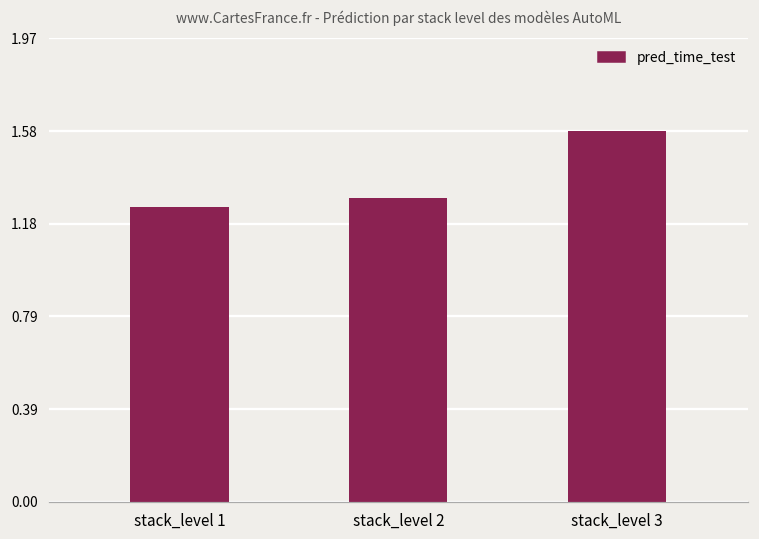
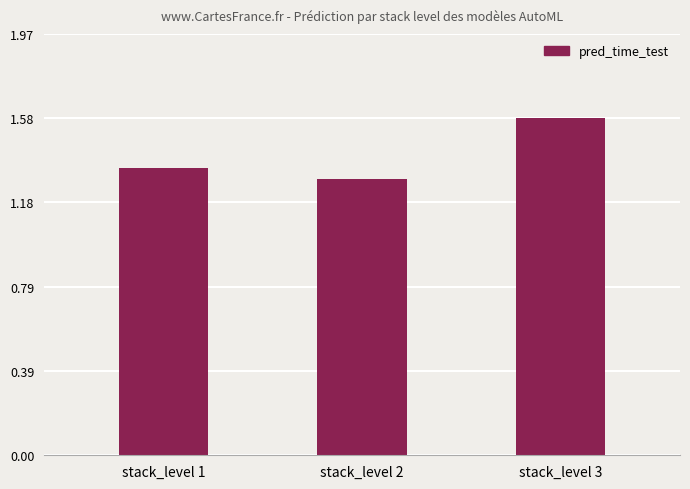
stack_level 1: 1.26 -> 1.35
